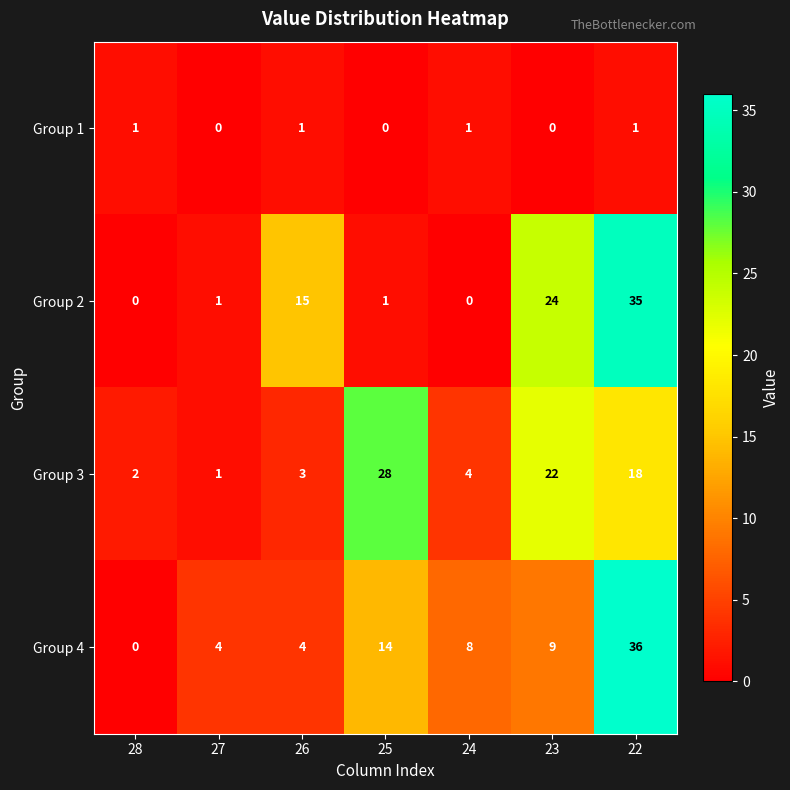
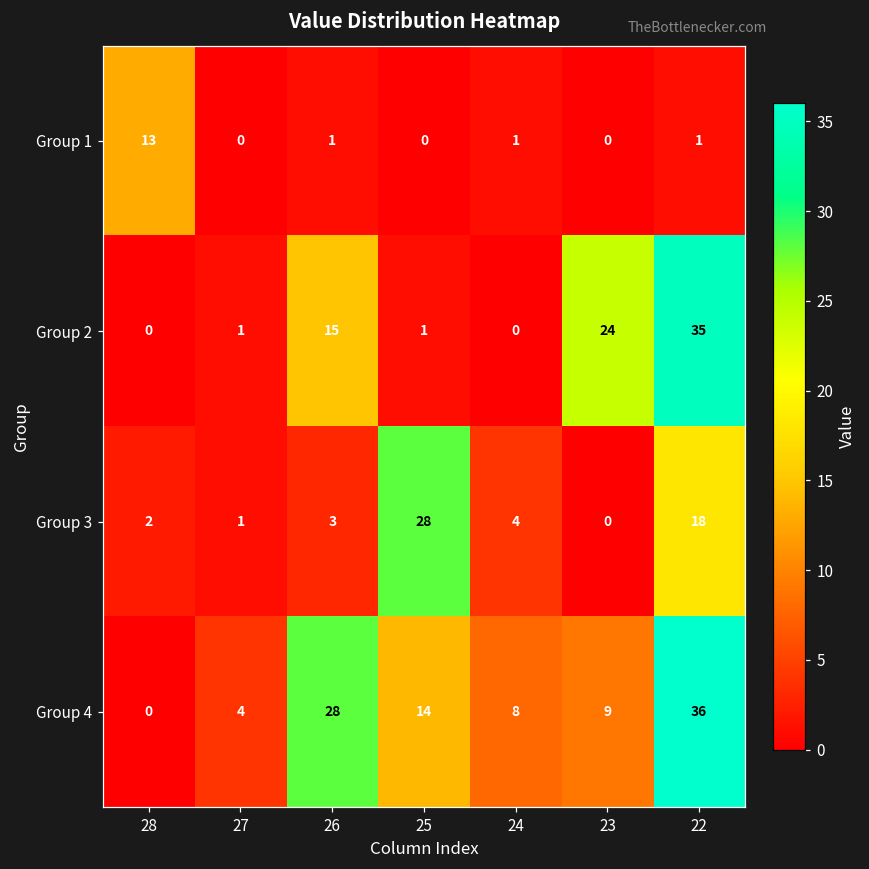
Group 1, 28: 1 -> 13
Group 3, 23: 22 -> 0
Group 4, 26: 4 -> 28
